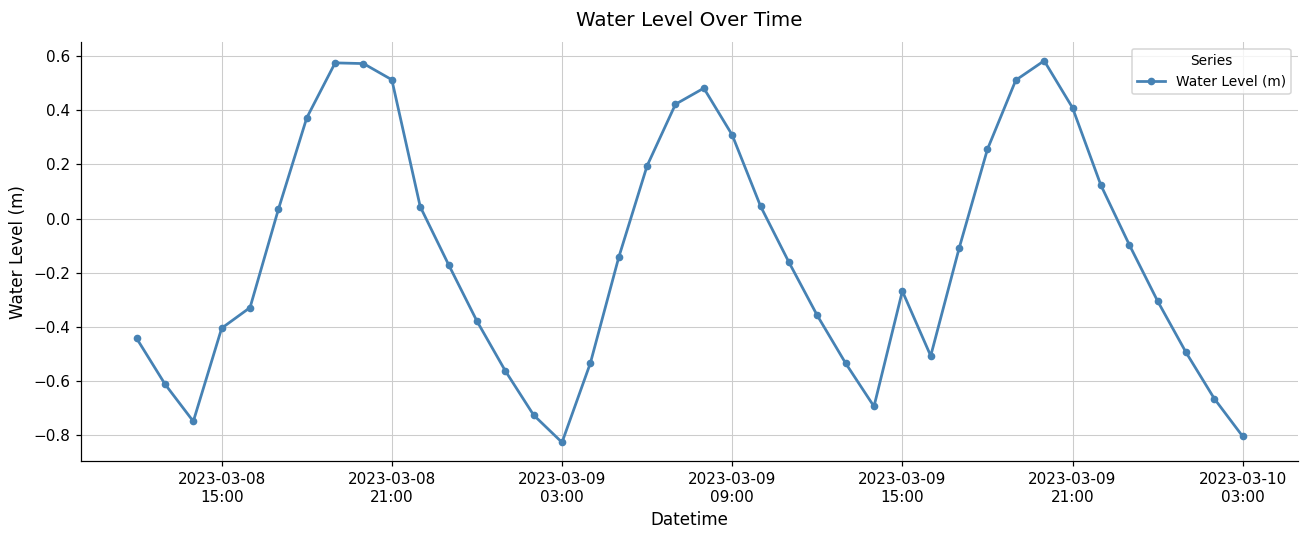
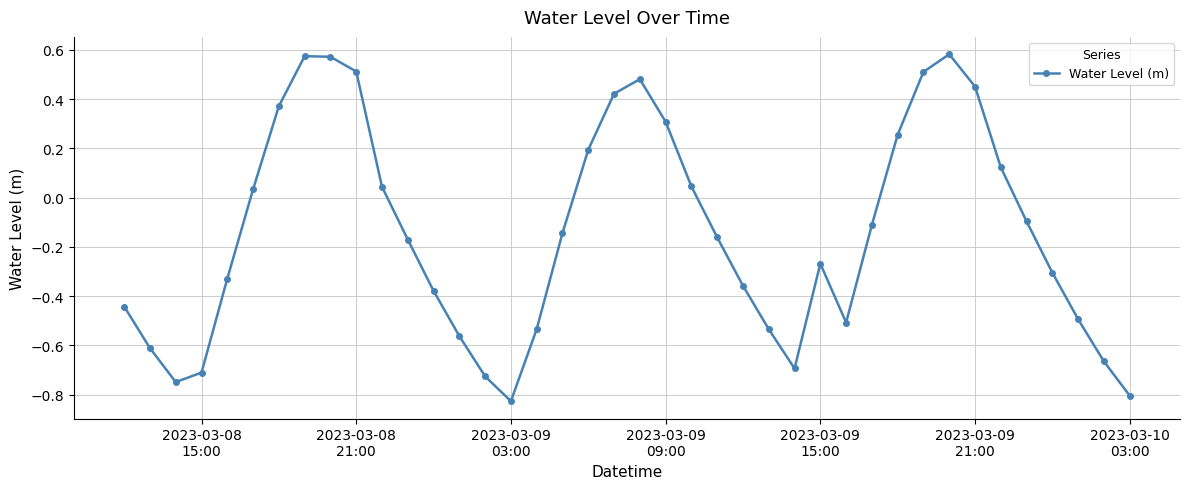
2023-03-08 15:00: -0.40 -> -0.71
2023-03-09 21:00: 0.41 -> 0.45
